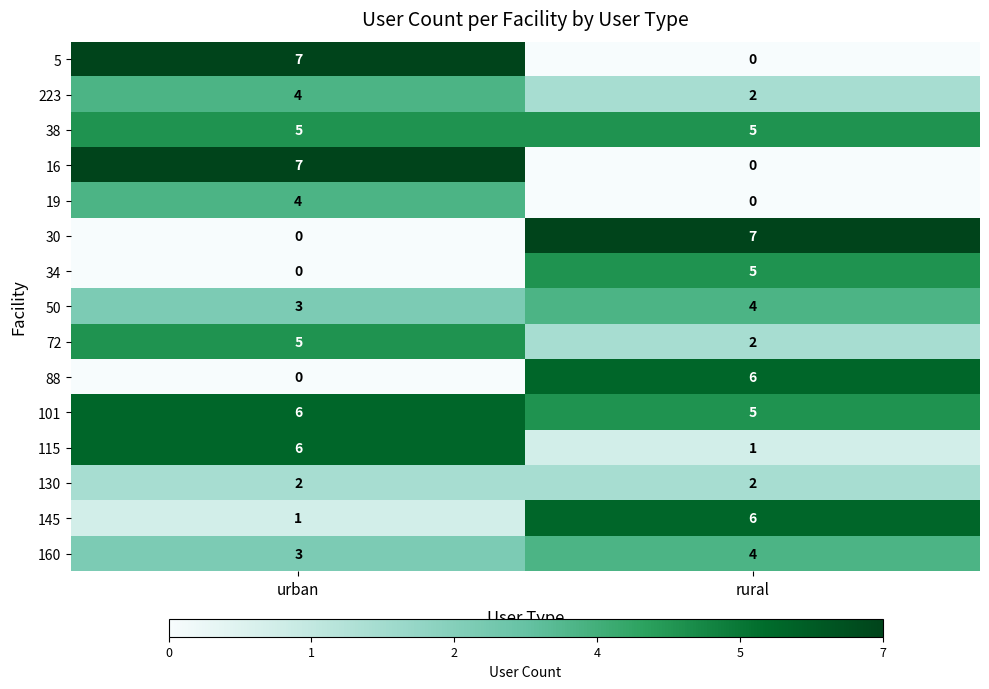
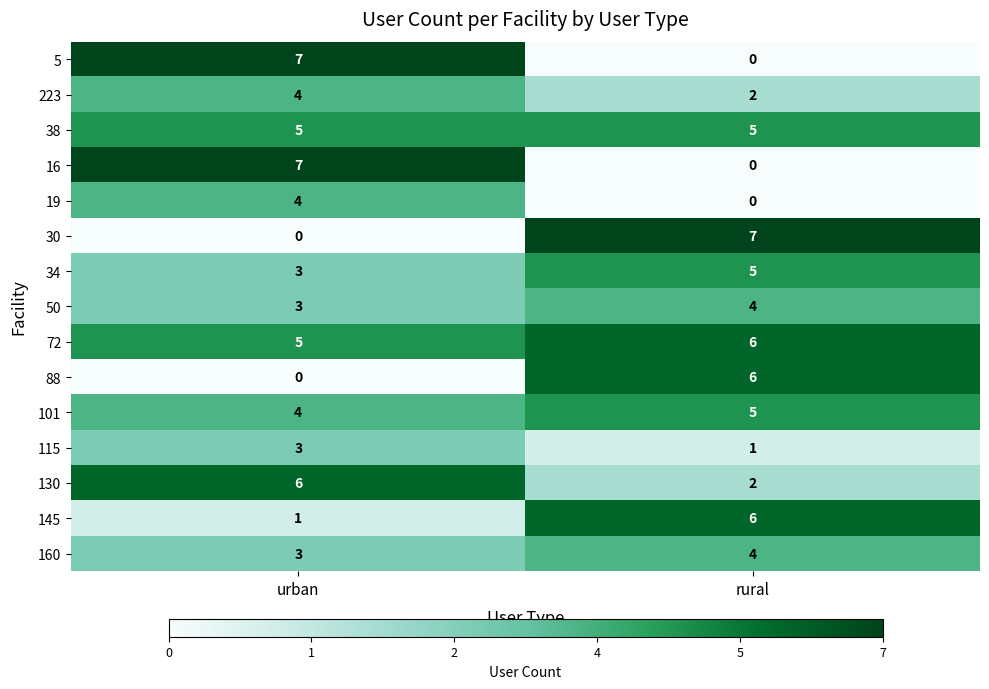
34, urban: 0 -> 3
72, rural: 2 -> 6
101, urban: 6 -> 4
115, urban: 6 -> 3
130, urban: 2 -> 6
